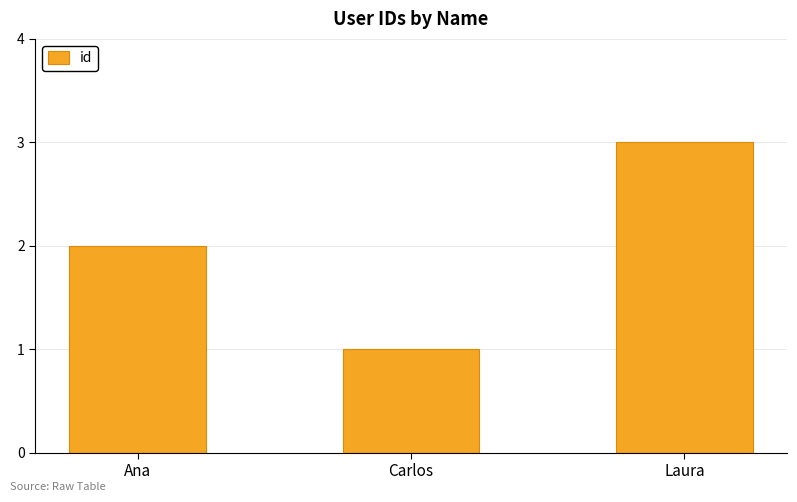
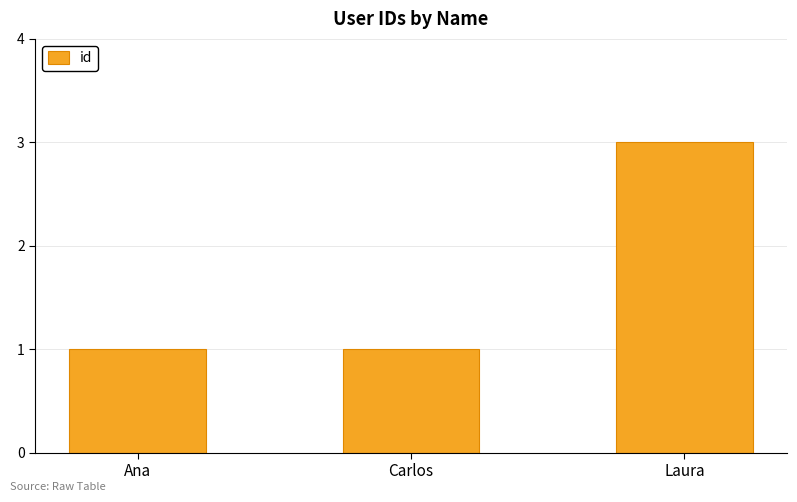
Ana: 2 -> 1
